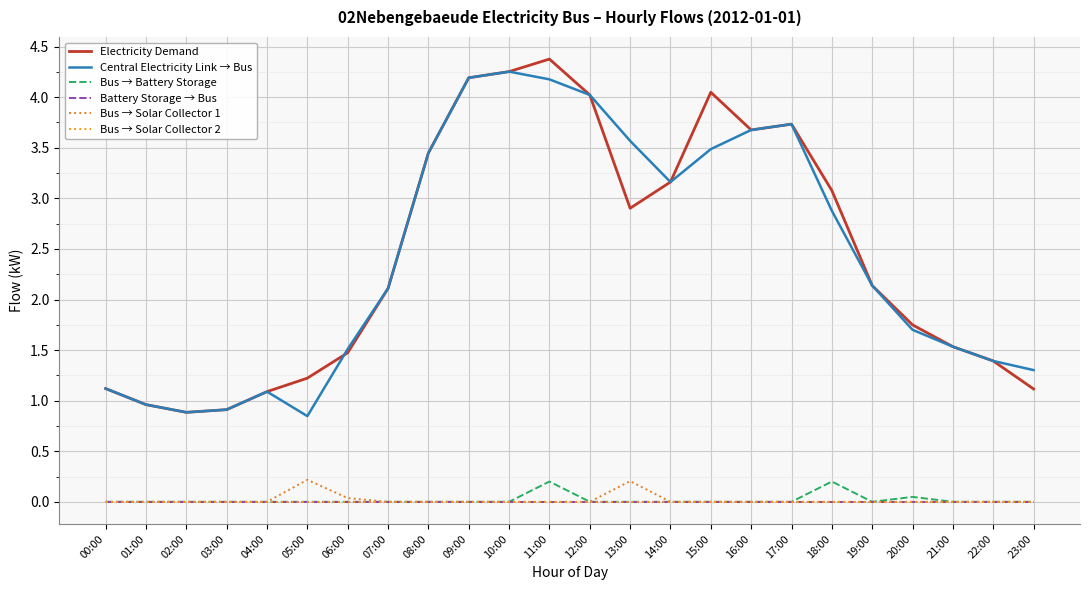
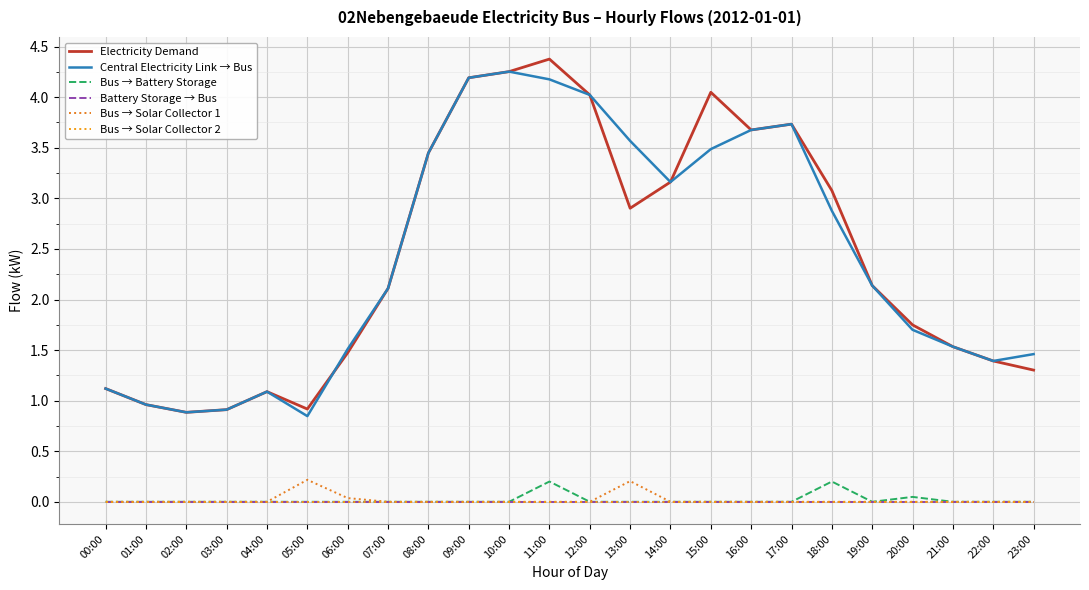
Electricity Demand, 05:00: 1.22 -> 0.92
Electricity Demand, 23:00: 1.12 -> 1.30
Central Electricity Link → Bus, 23:00: 1.30 -> 1.46
